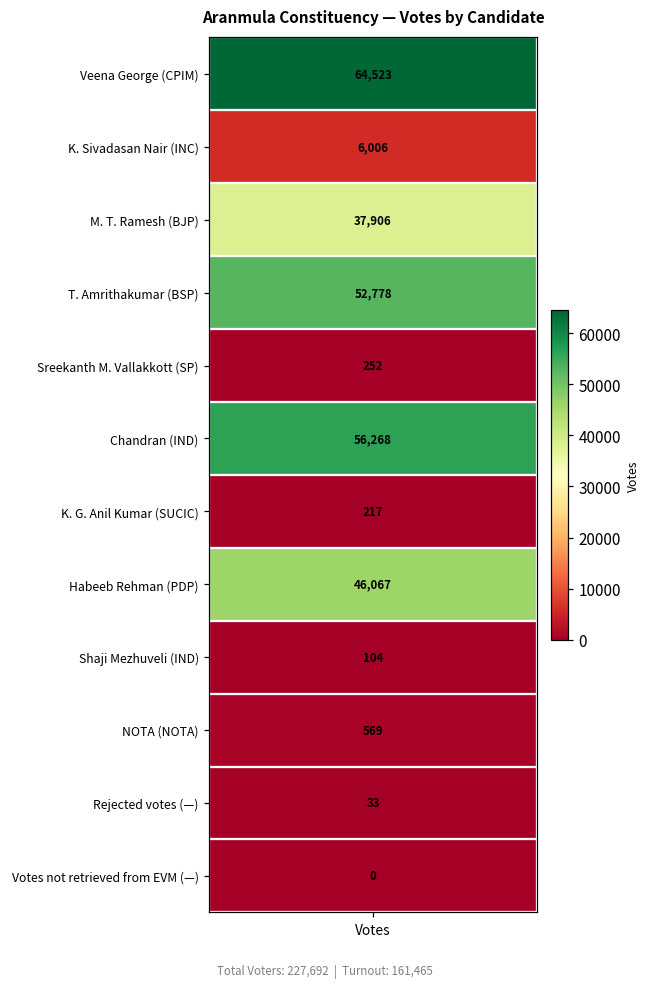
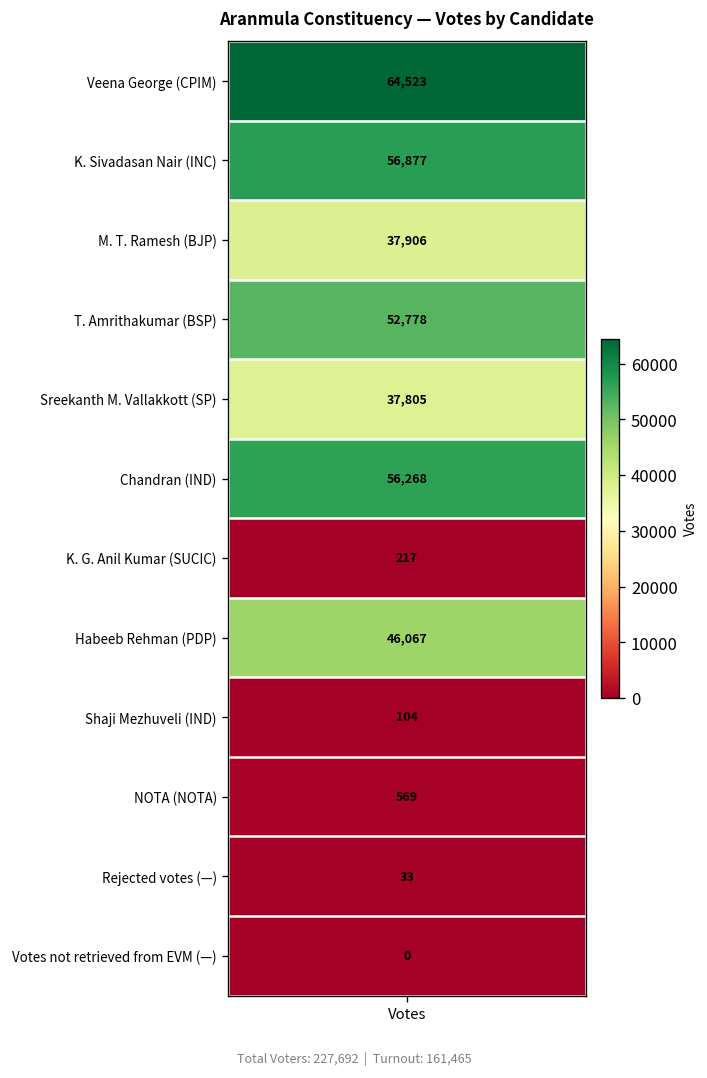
K. Sivadasan Nair (INC), Votes: 6,006 -> 56,877
Sreekanth M. Vallakkott (SP), Votes: 252 -> 37,805
